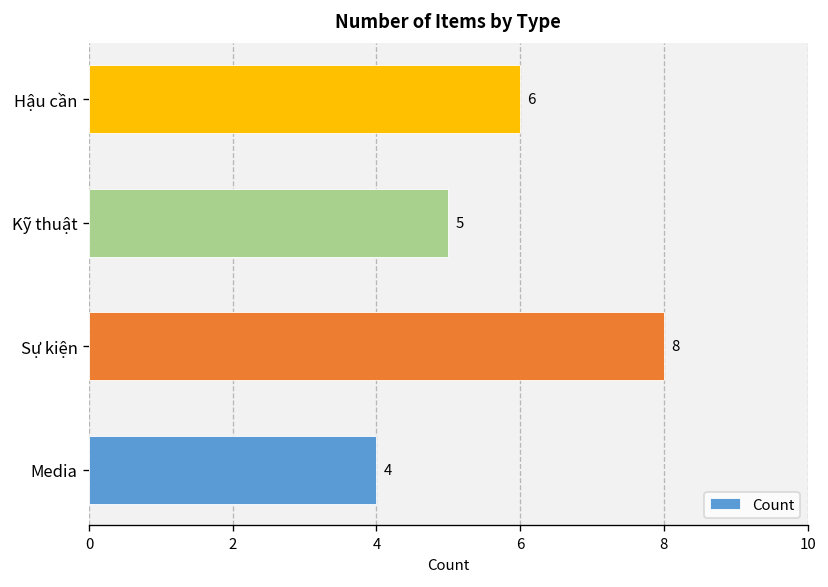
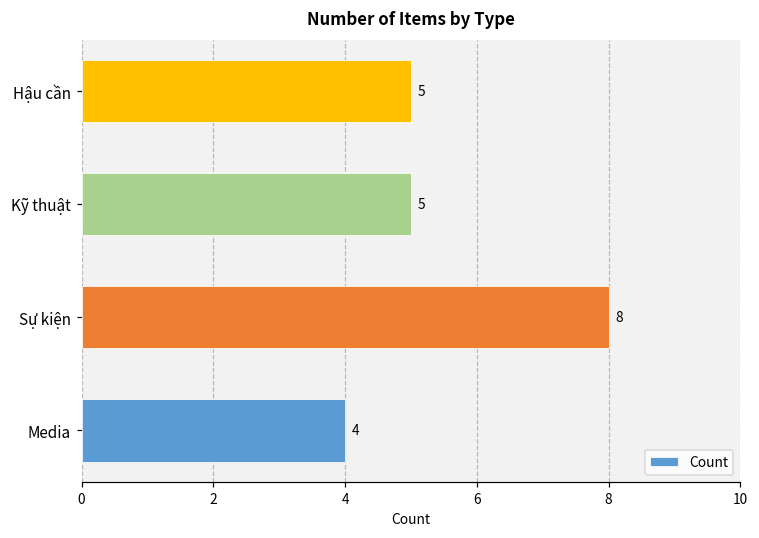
Hậu cần: 6 -> 5
